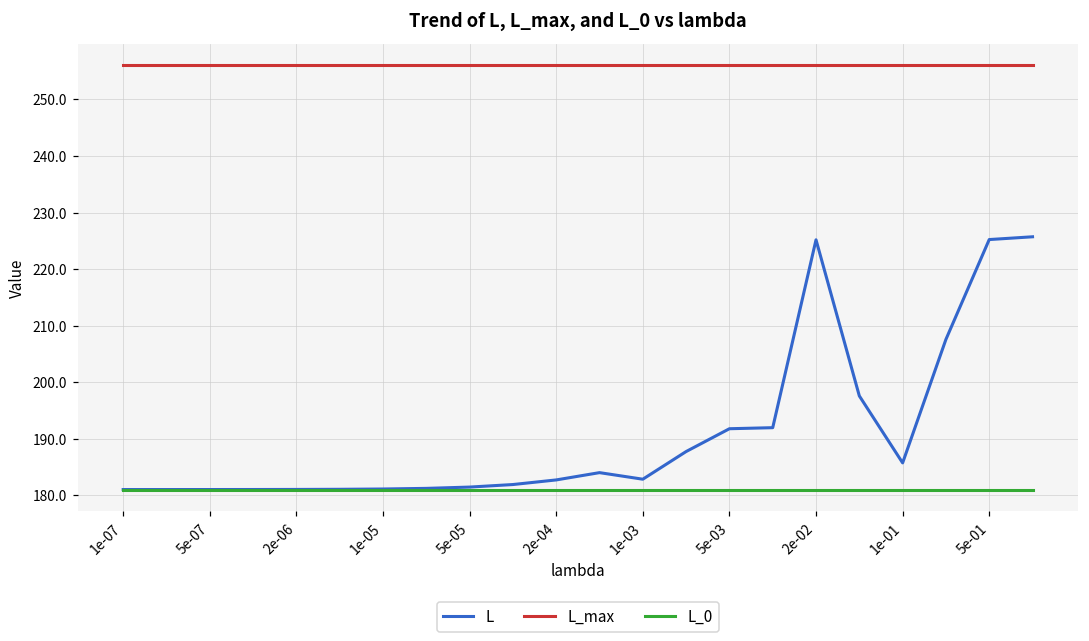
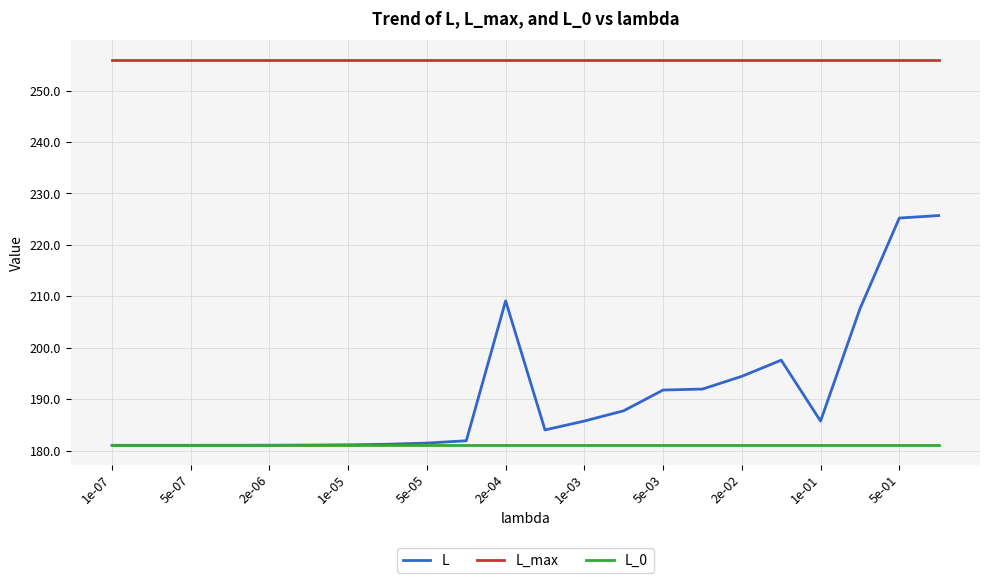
L, 2e-04: 183 -> 209
L, 1e-03: 183 -> 186
L, 2e-02: 225 -> 194
